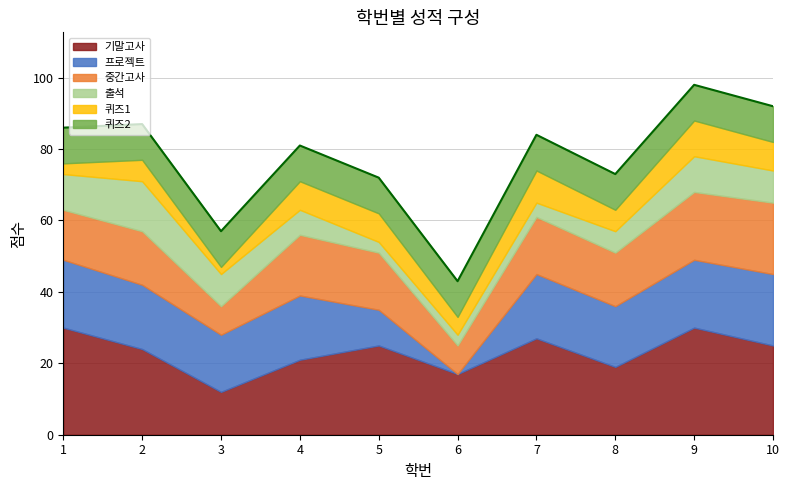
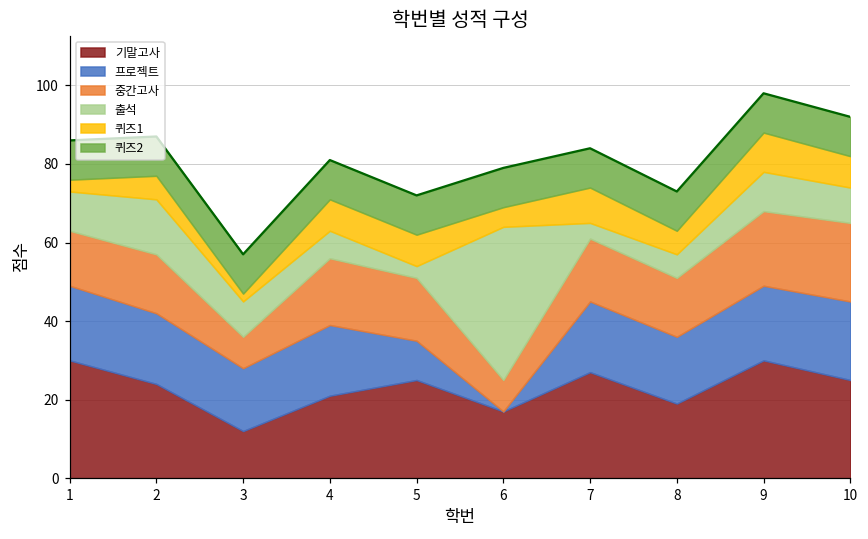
출석, 6: 3 -> 39
